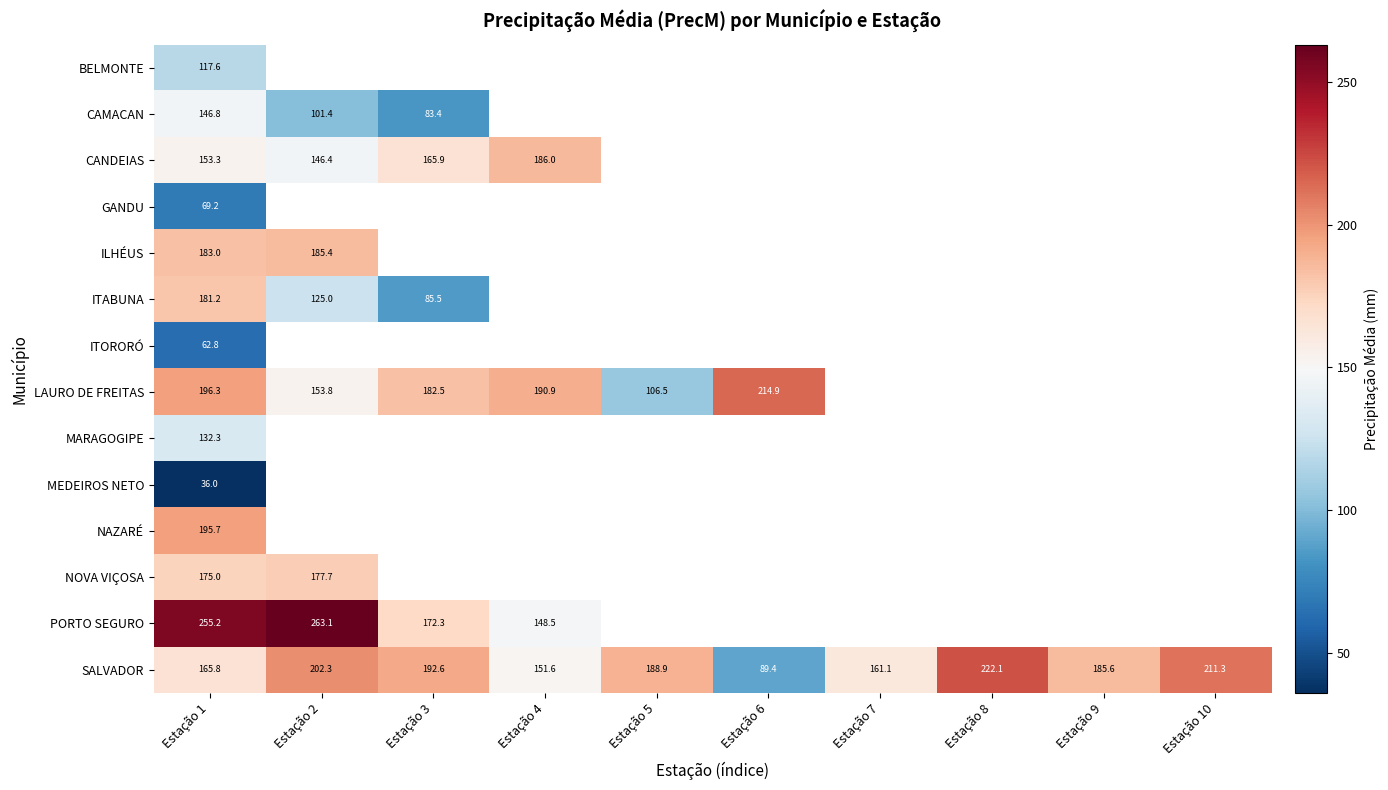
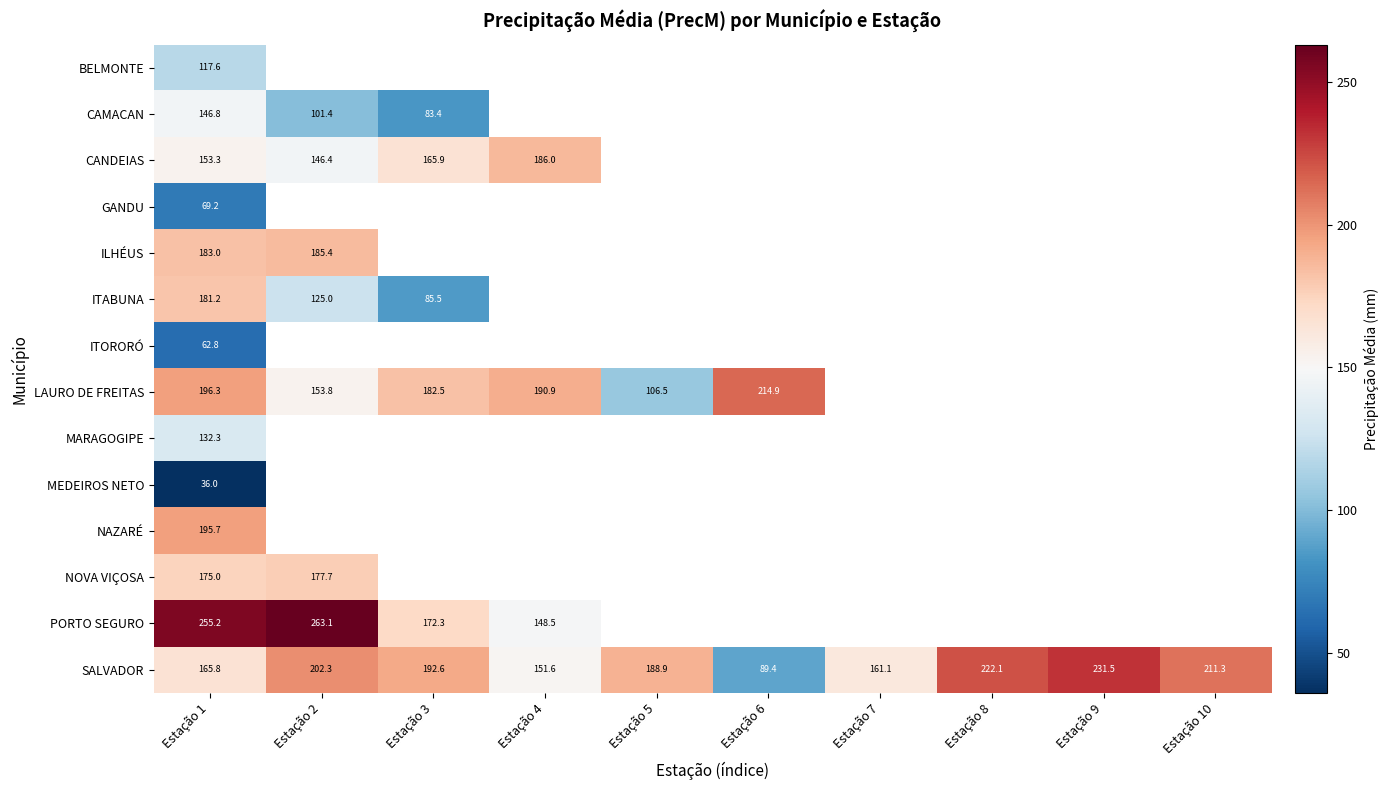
SALVADOR, Estação 9: 185.6 -> 231.5
